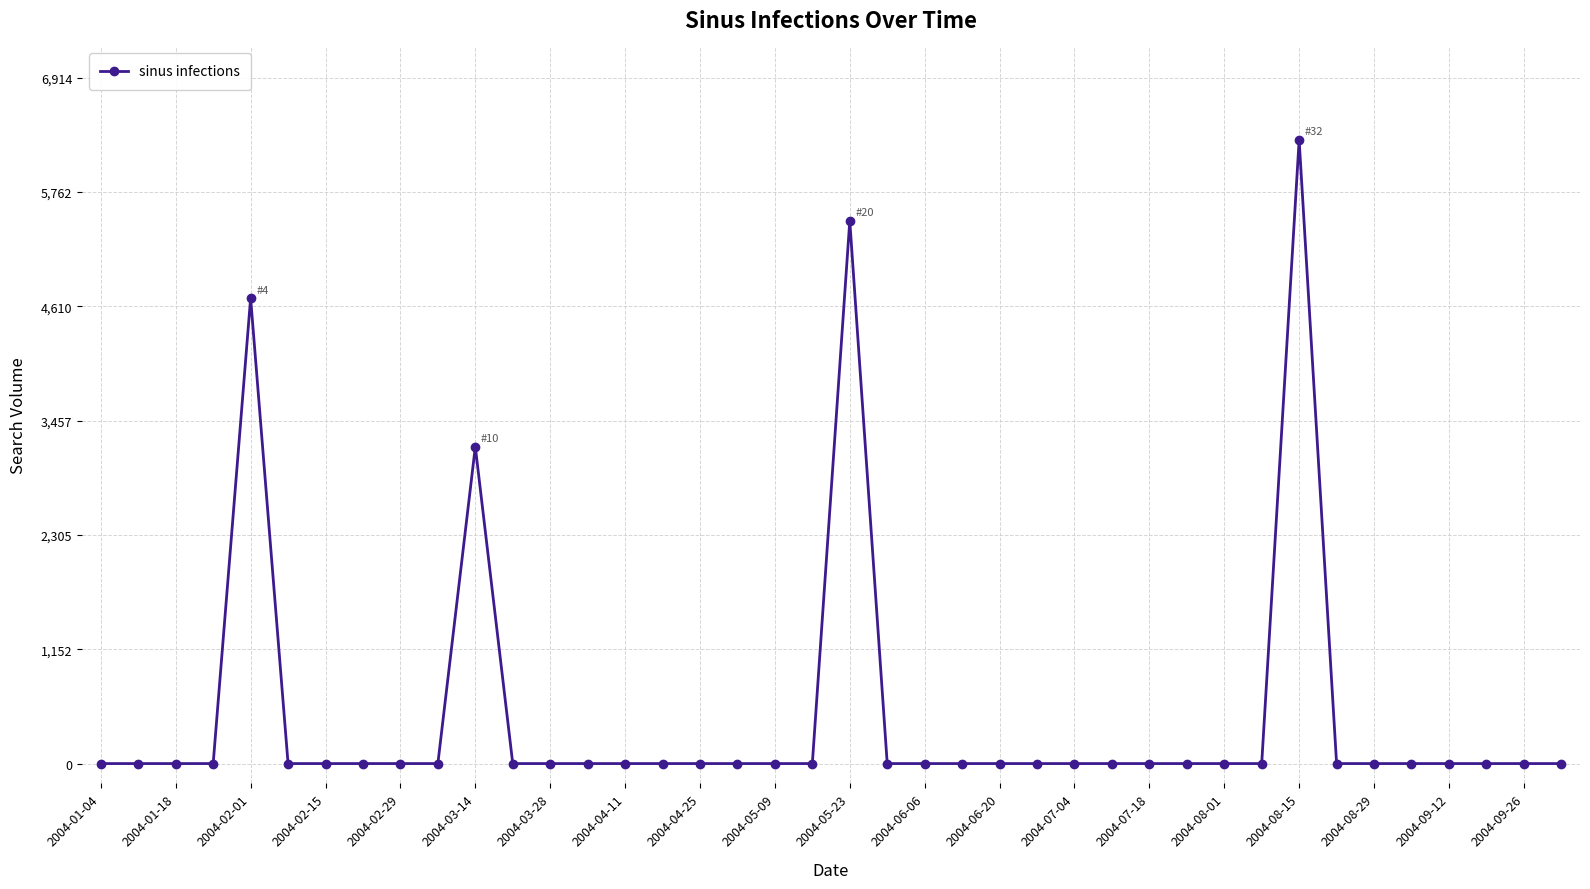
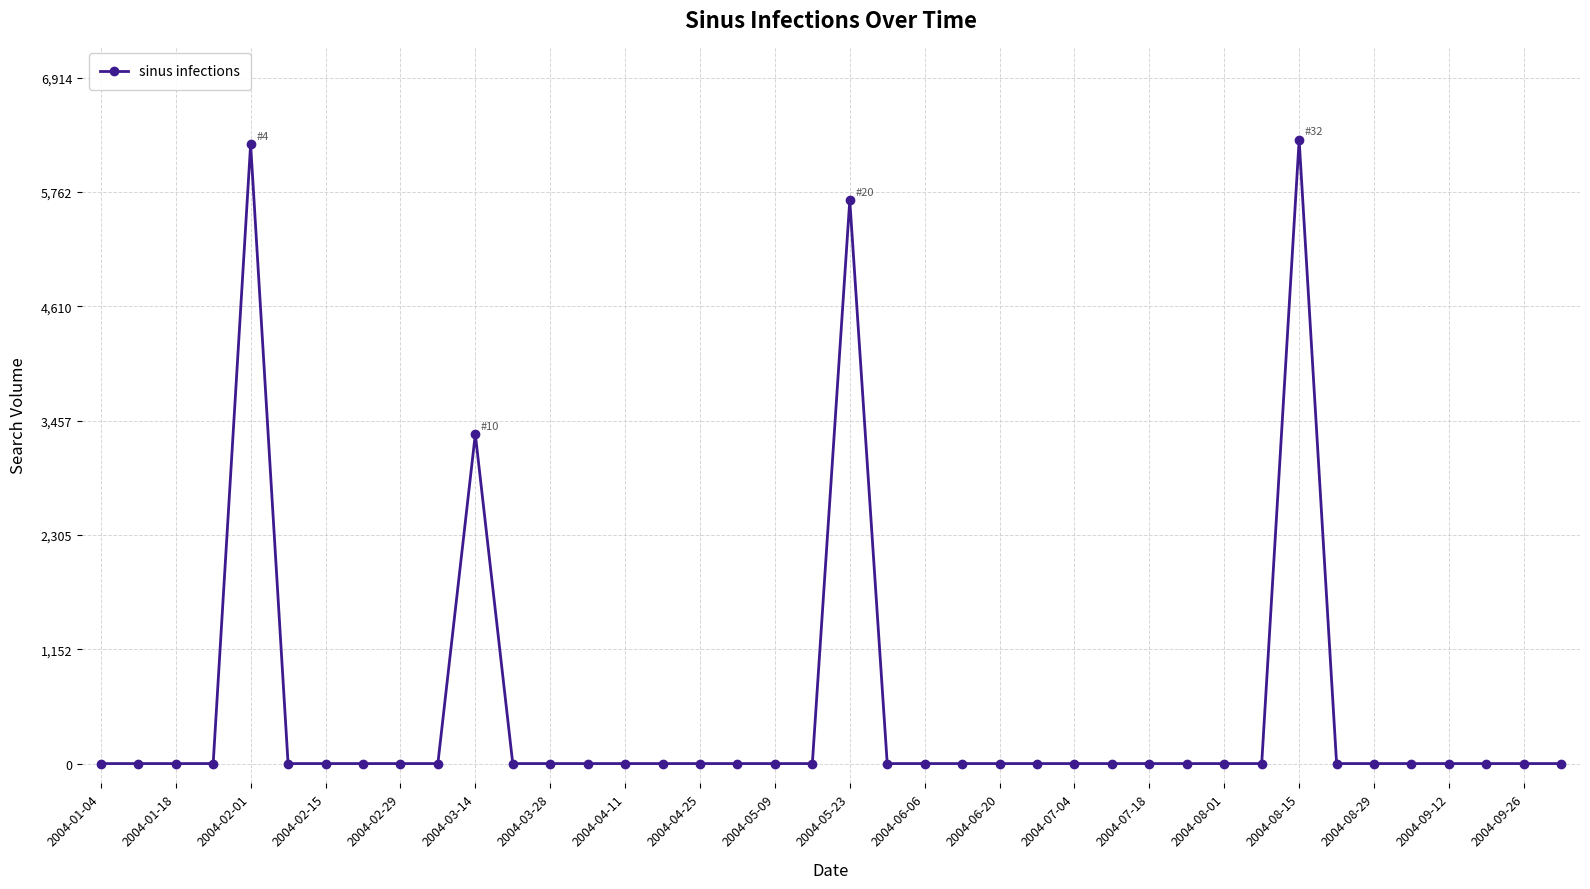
2004-02-01: 4,700 -> 6,200
2004-03-14: 3,200 -> 3,300
2004-05-23: 5,500 -> 5,700
